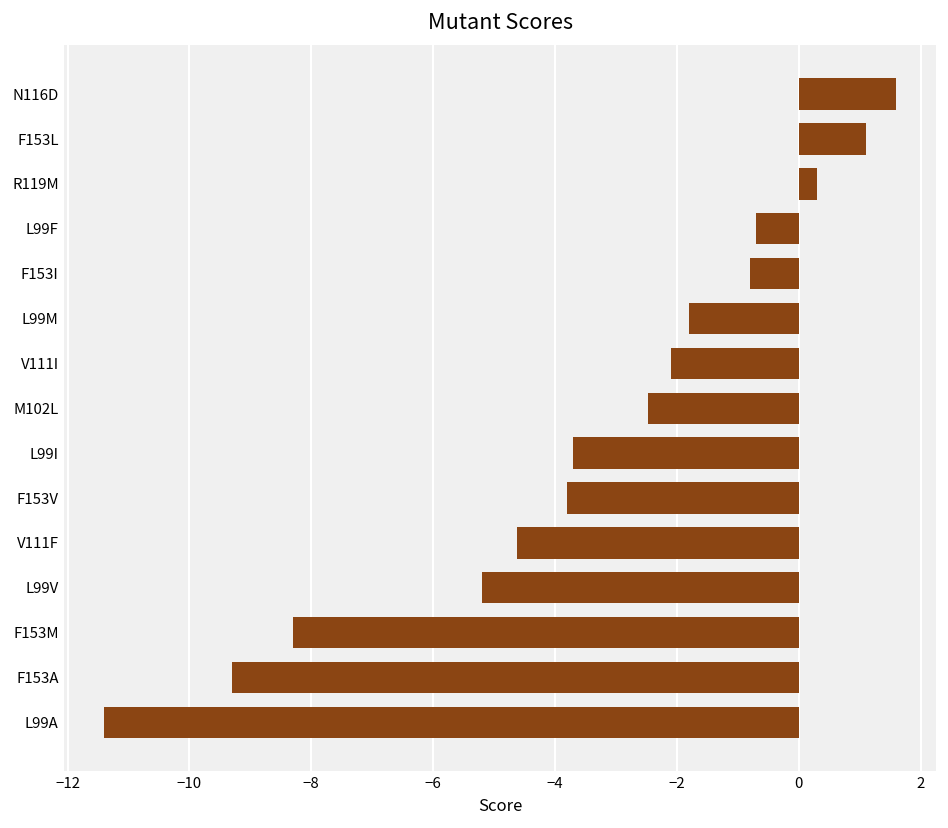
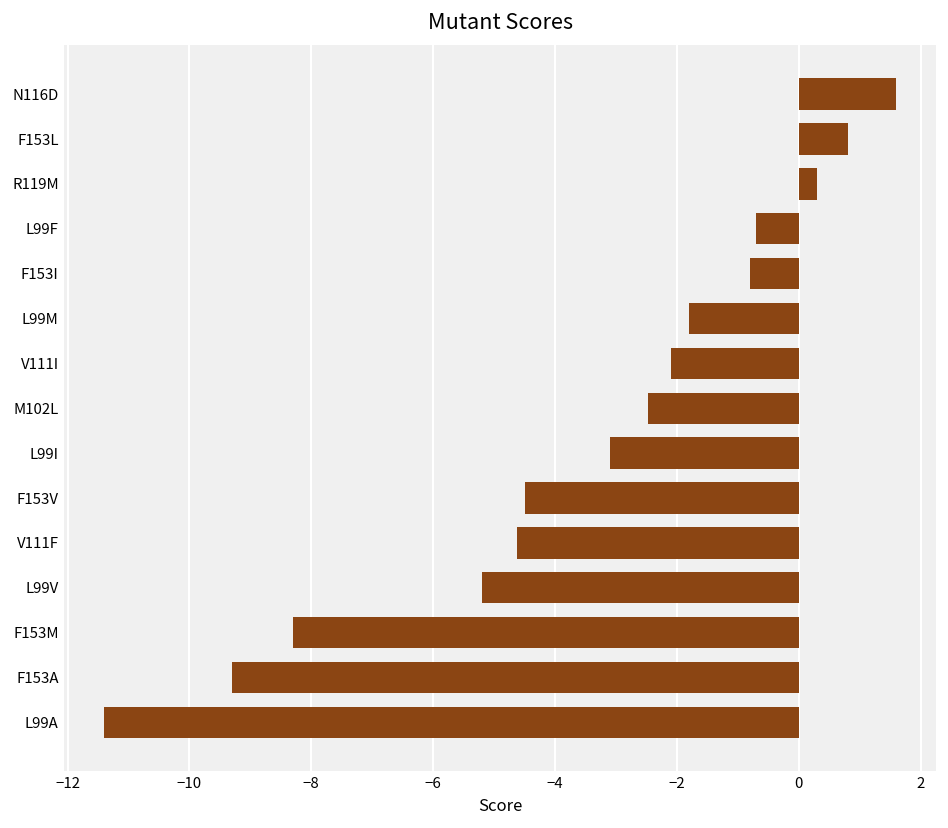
F153L: 1.1 -> 0.8
L99I: -3.7 -> -3.1
F153V: -3.8 -> -4.5
